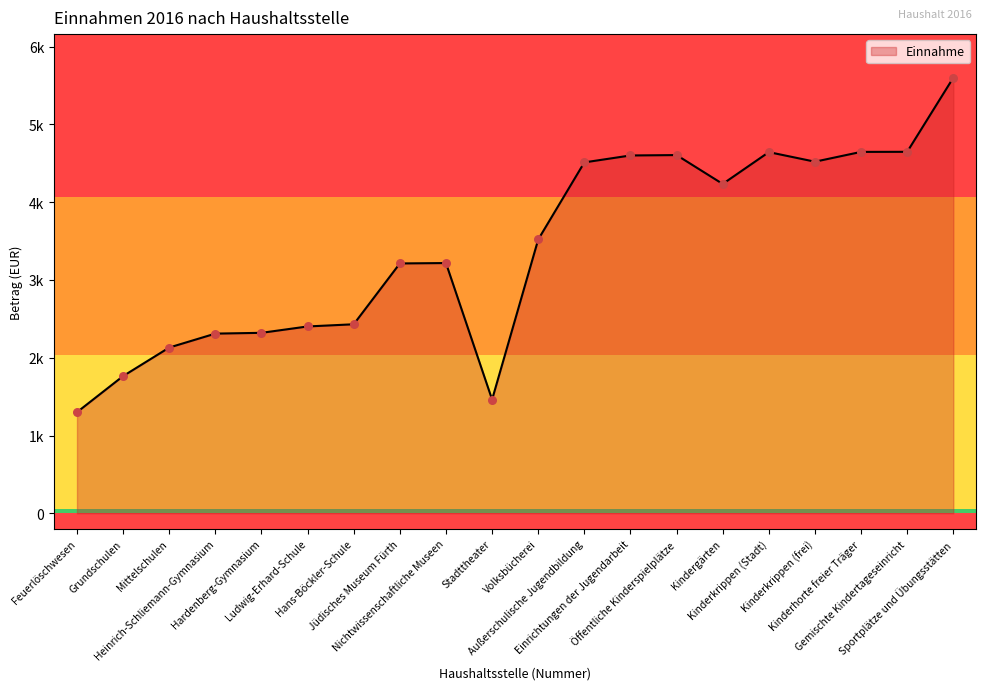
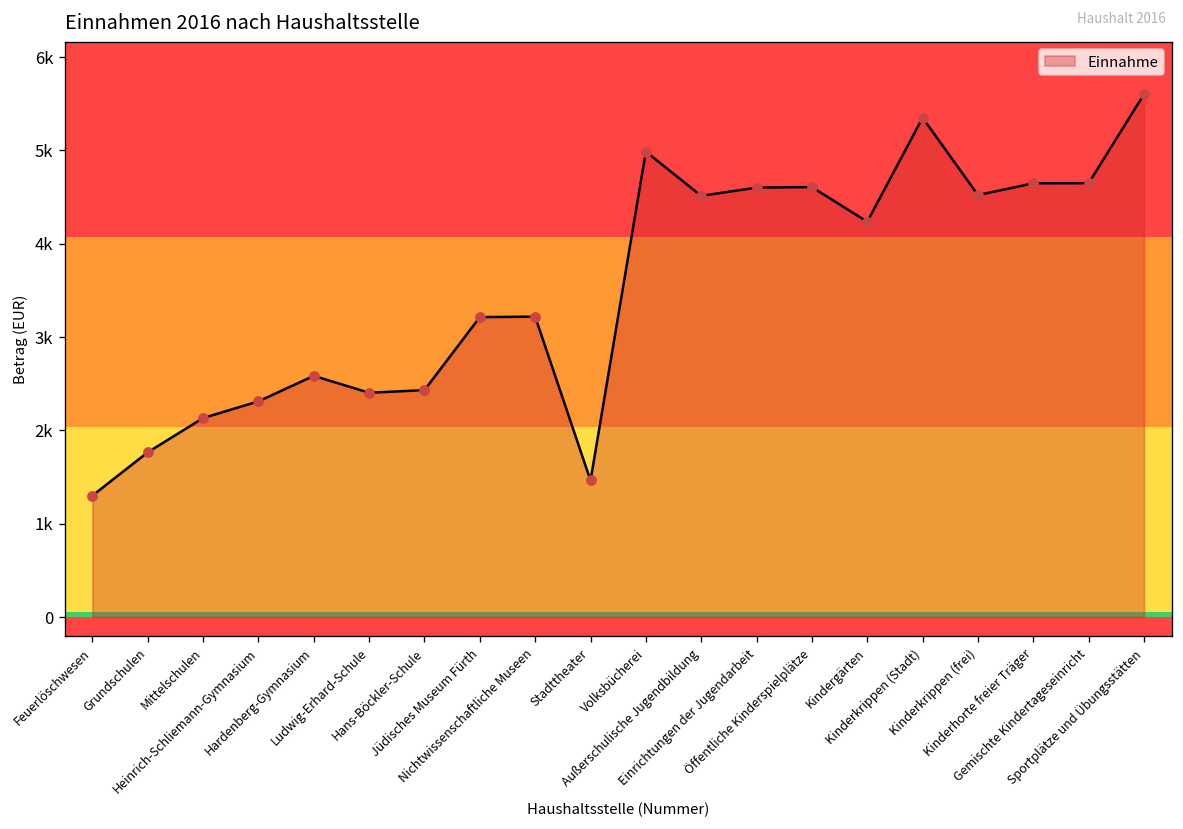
Hardenberg-Gymnasium: 2300 -> 2600
Volksbücherei: 3500 -> 5000
Kinderkrippen (Stadt): 4600 -> 5300
